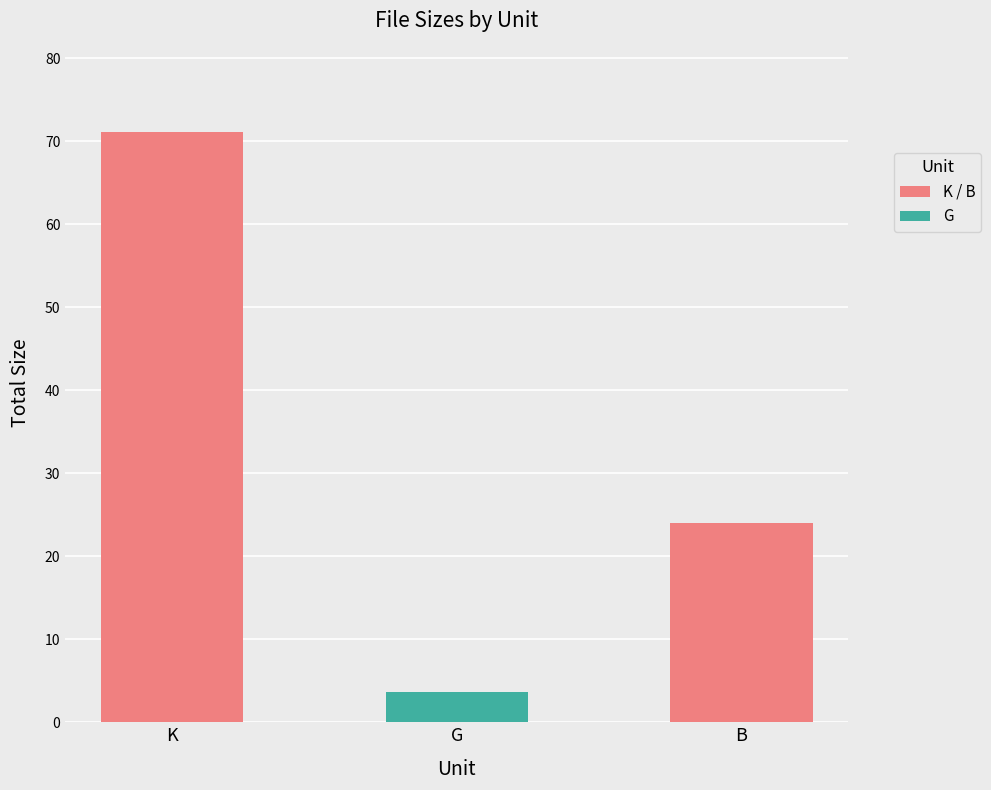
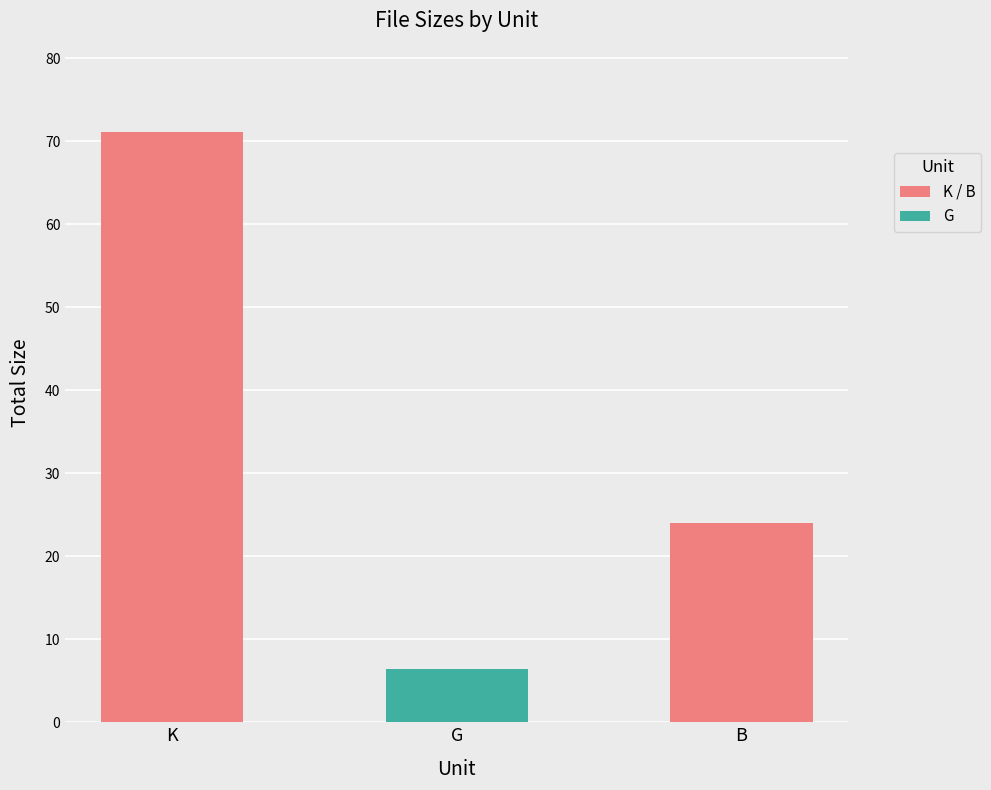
G: 4 -> 6
